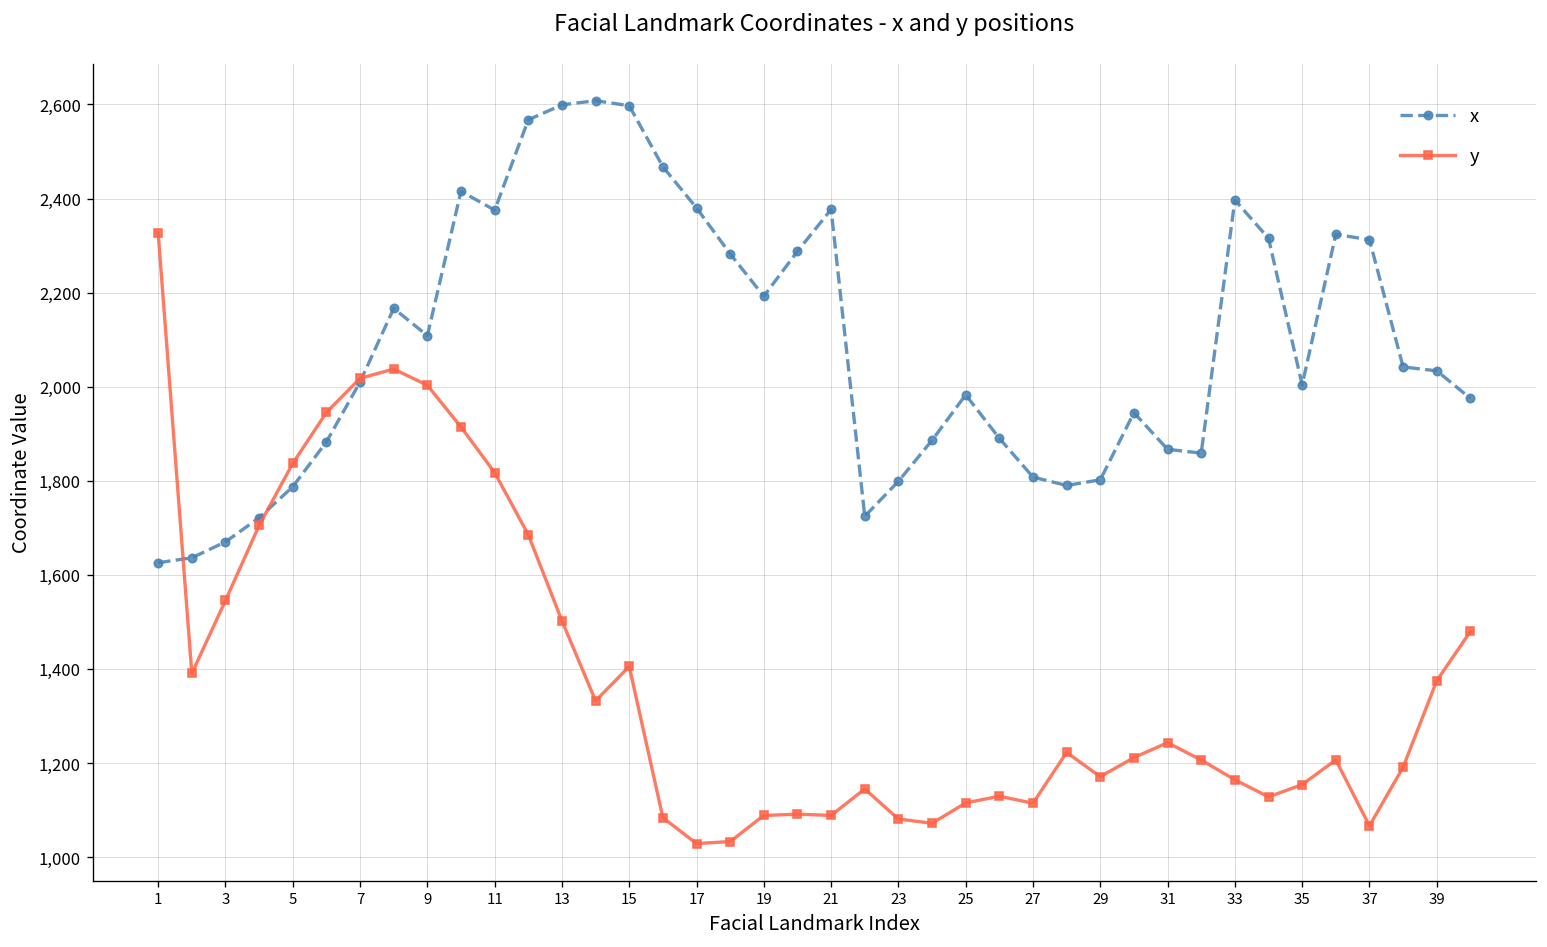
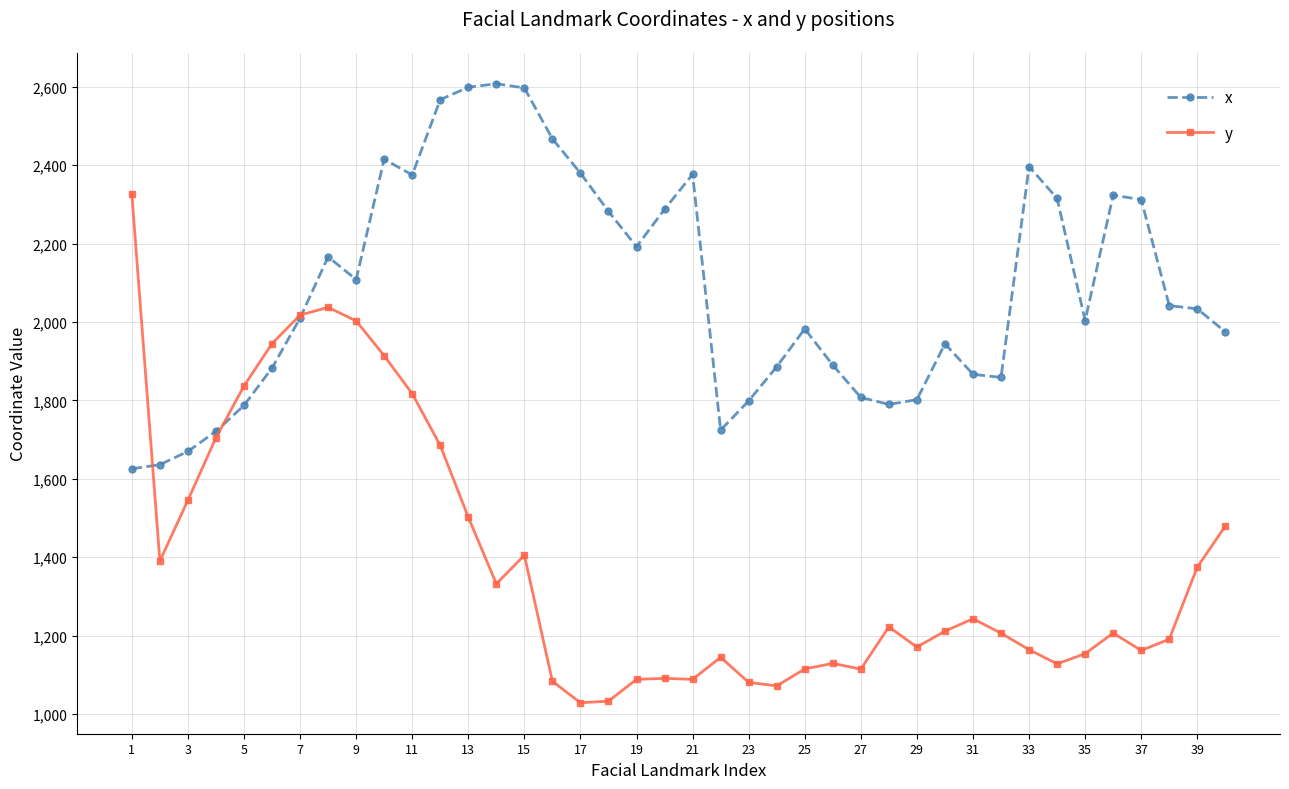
y, 37: 1,070 -> 1,160
